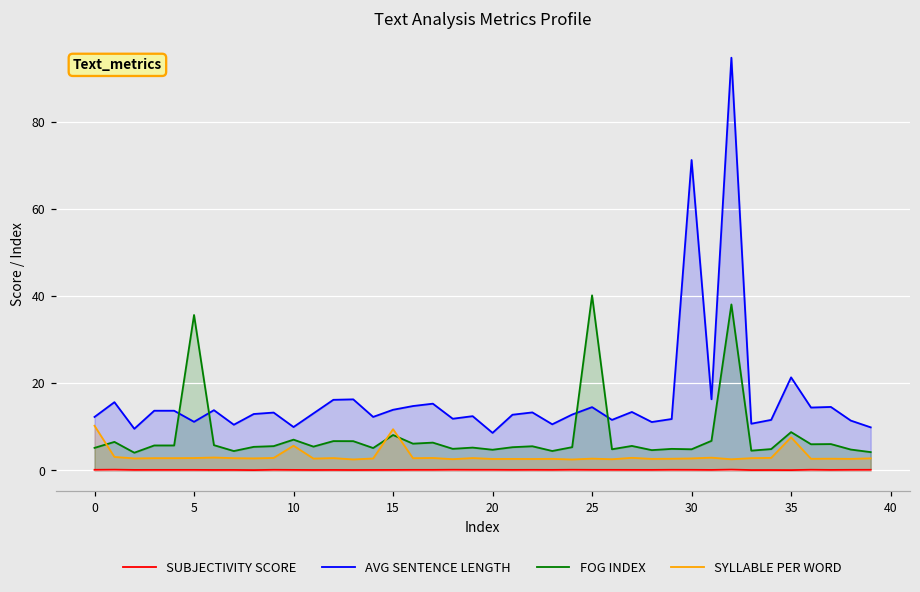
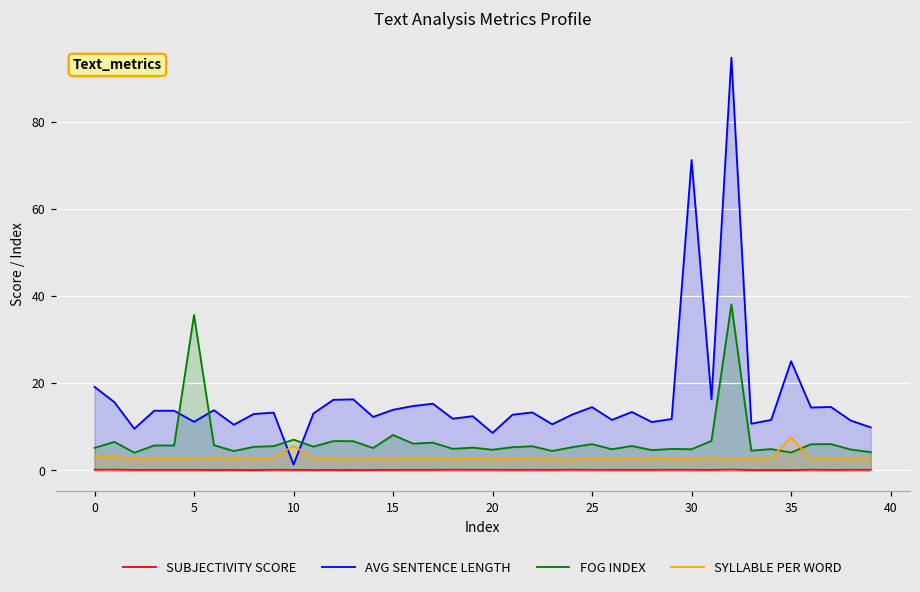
AVG SENTENCE LENGTH, 0: 12 -> 19
SYLLABLE PER WORD, 0: 10 -> 3
AVG SENTENCE LENGTH, 10: 10 -> 1
SYLLABLE PER WORD, 15: 9 -> 2
FOG INDEX, 25: 40 -> 6
AVG SENTENCE LENGTH, 35: 21 -> 25
FOG INDEX, 35: 9 -> 4
